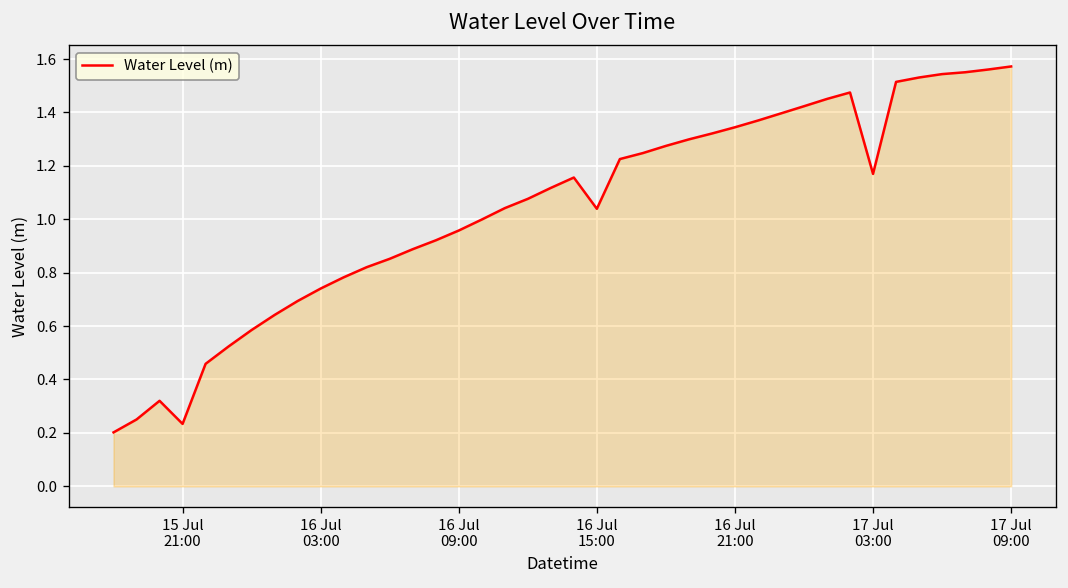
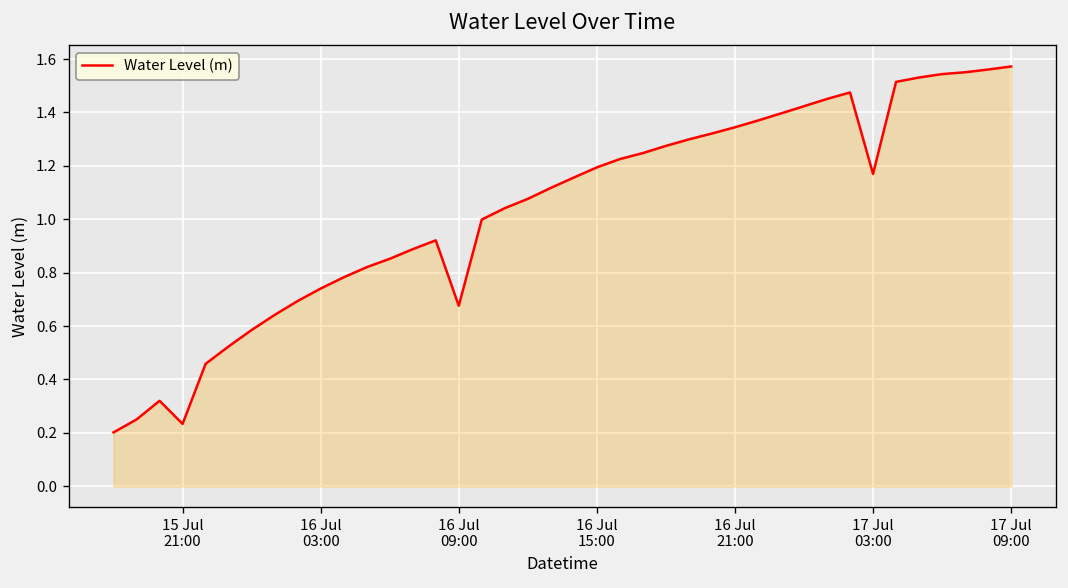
16 Jul 09:00: 0.96 -> 0.68
16 Jul 15:00: 1.04 -> 1.19
